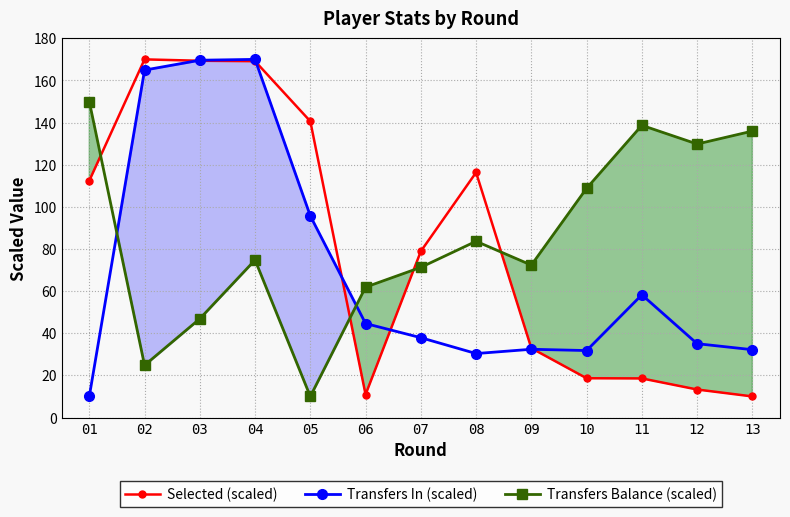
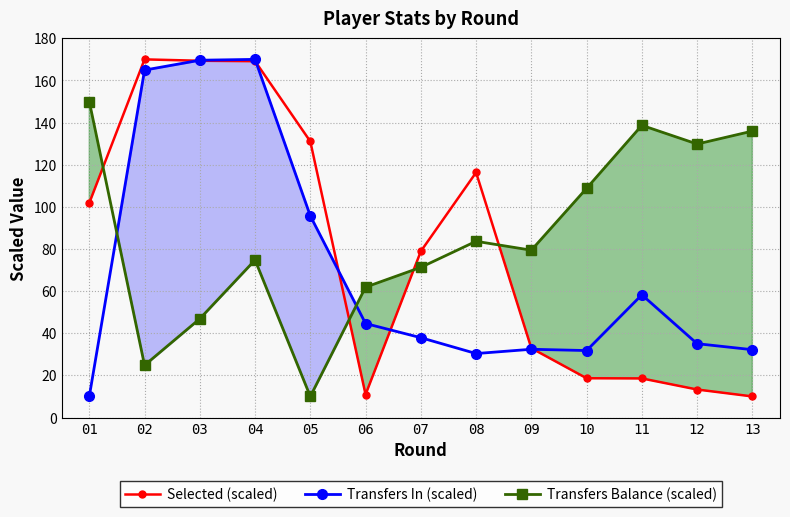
Selected (scaled), 01: 112 -> 102
Selected (scaled), 05: 141 -> 131
Transfers Balance (scaled), 09: 72 -> 79
